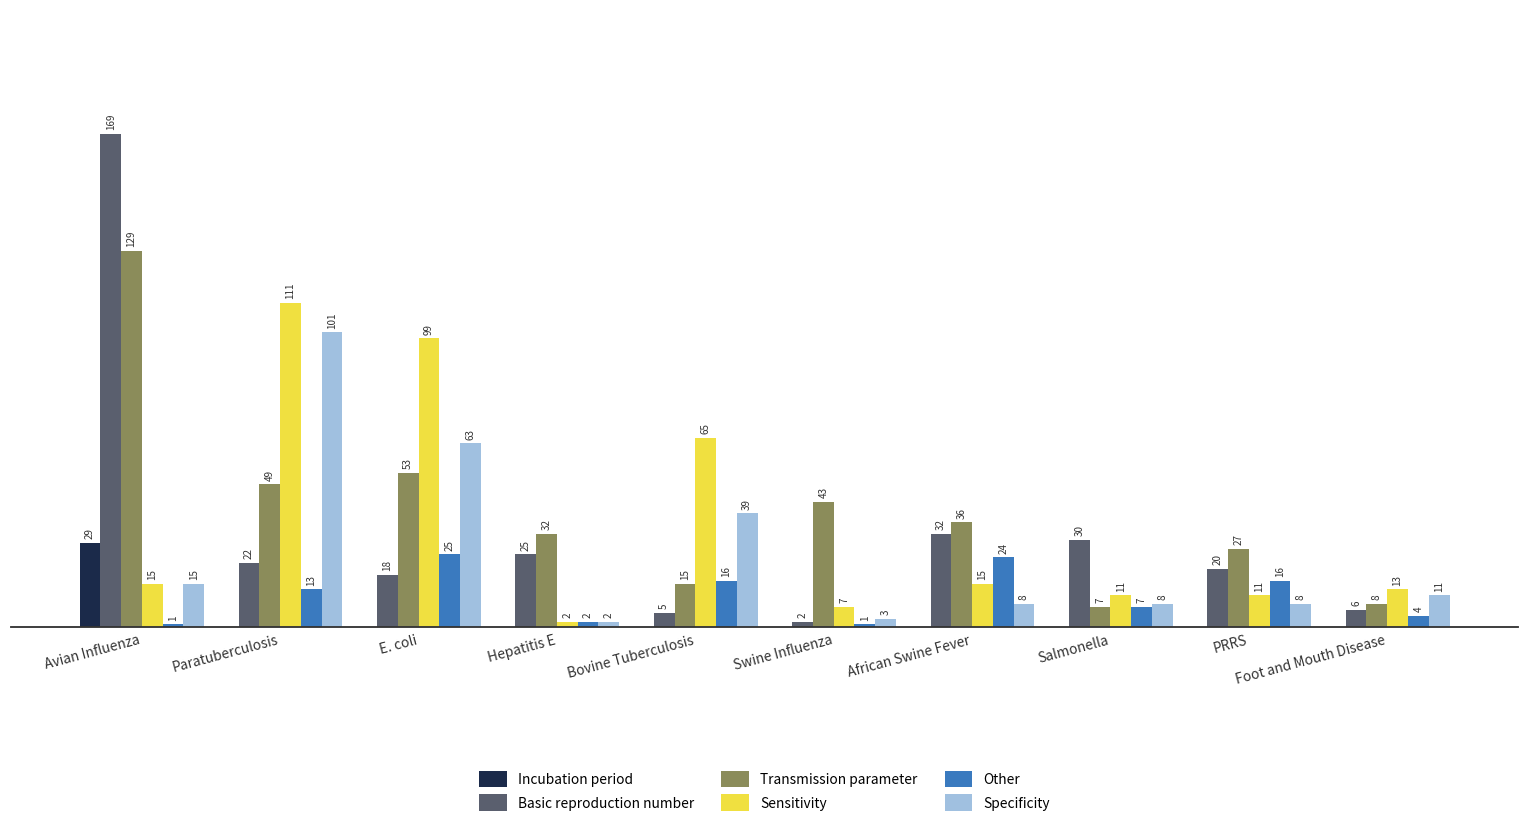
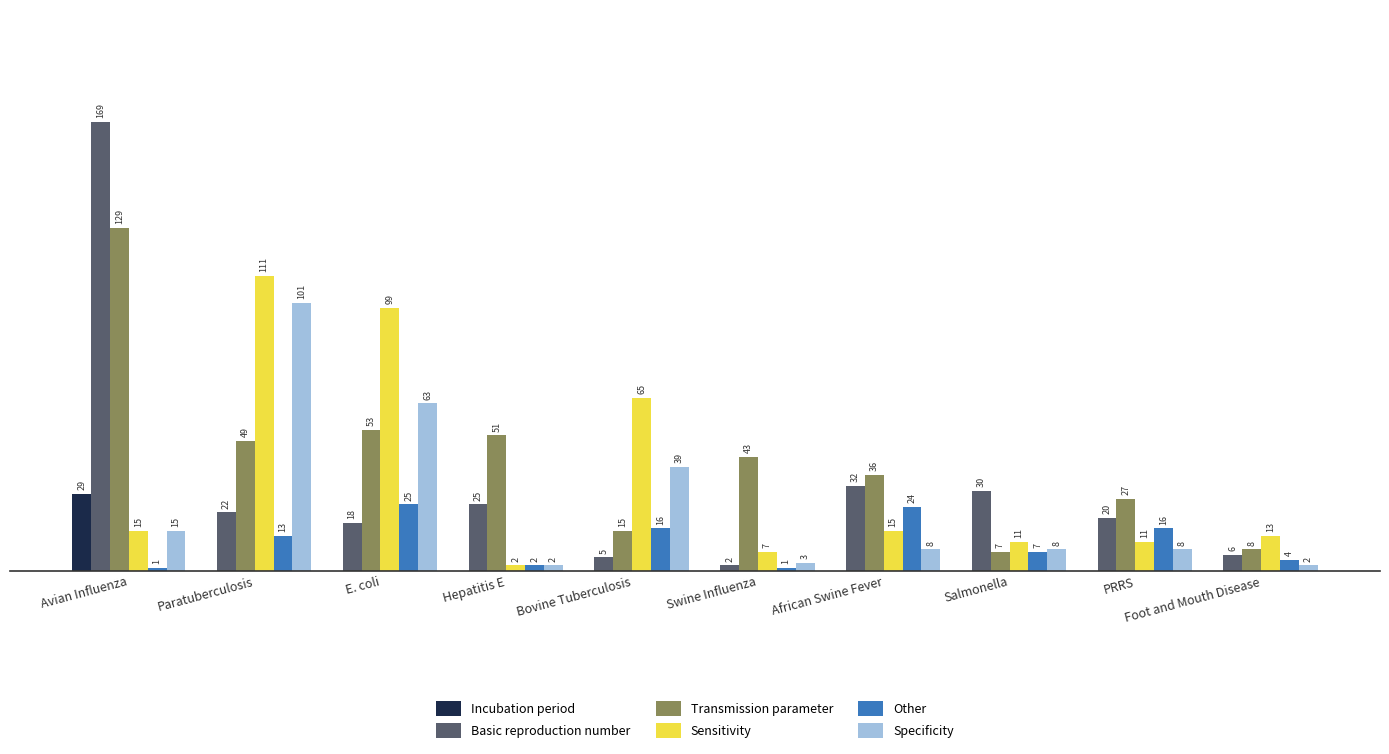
Transmission parameter, Hepatitis E: 32 -> 51
Specificity, Foot and Mouth Disease: 11 -> 2
